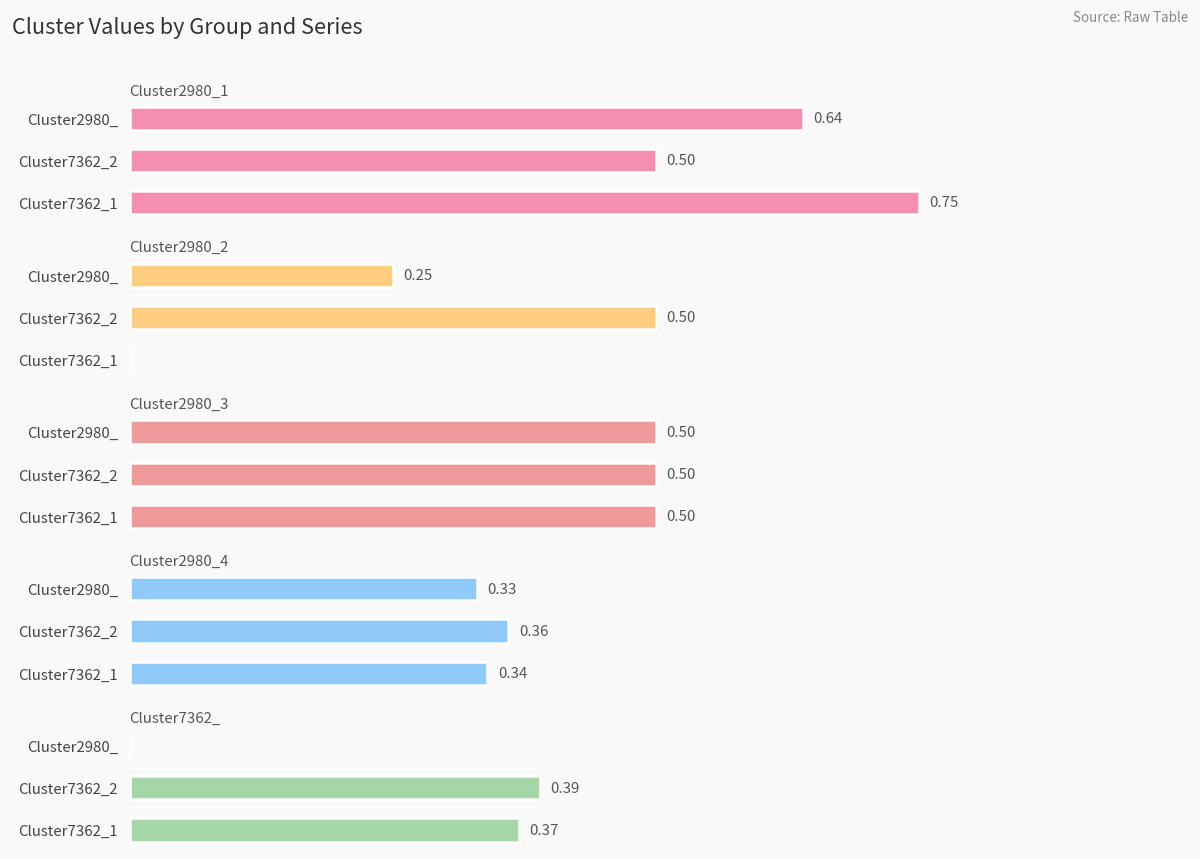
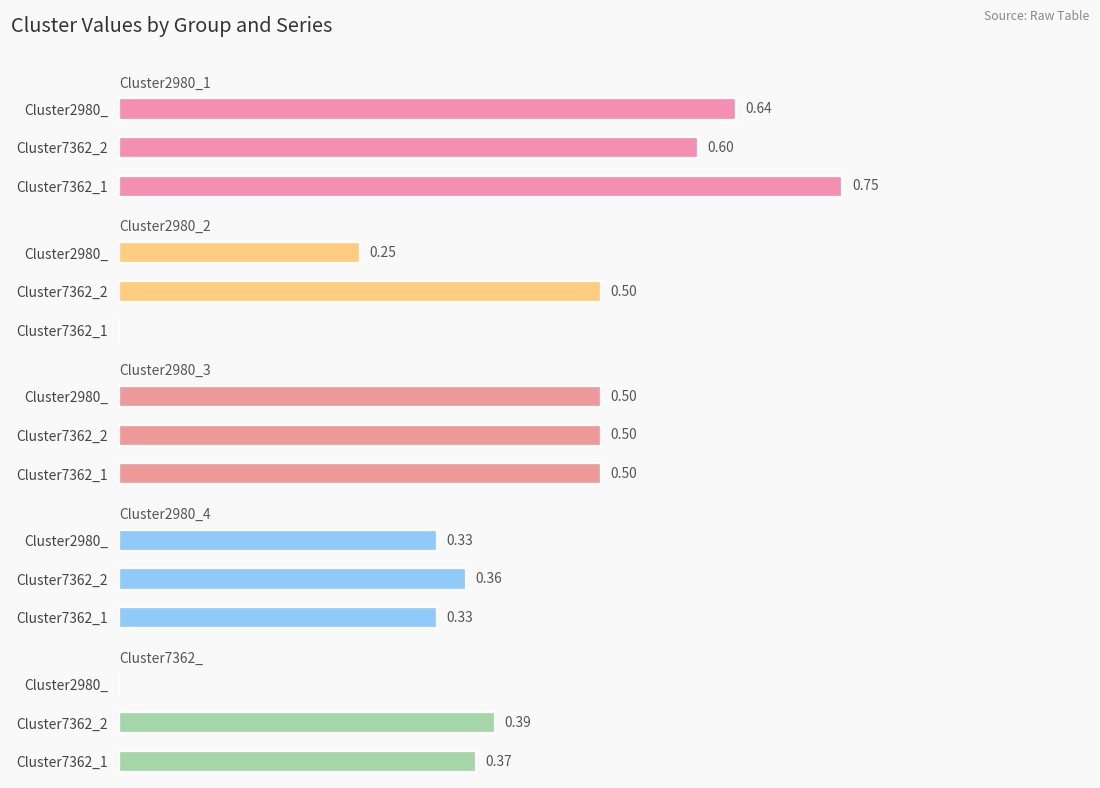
Cluster2980_1, Cluster7362_2: 0.50 -> 0.60
Cluster2980_4, Cluster7362_1: 0.34 -> 0.33
